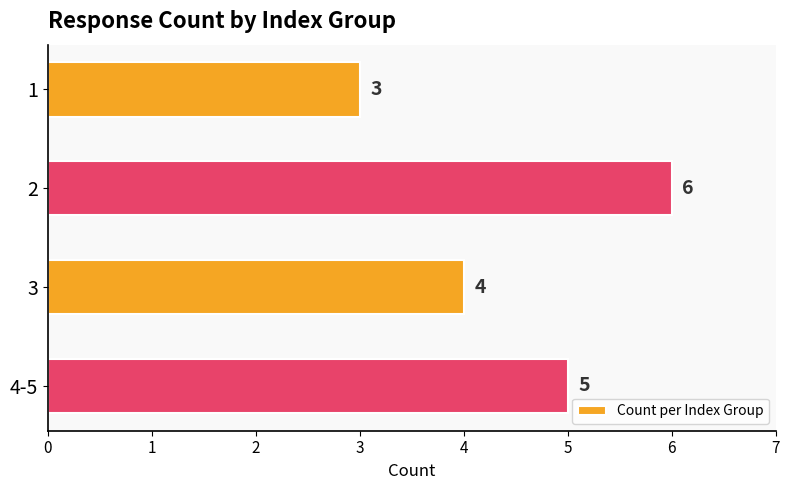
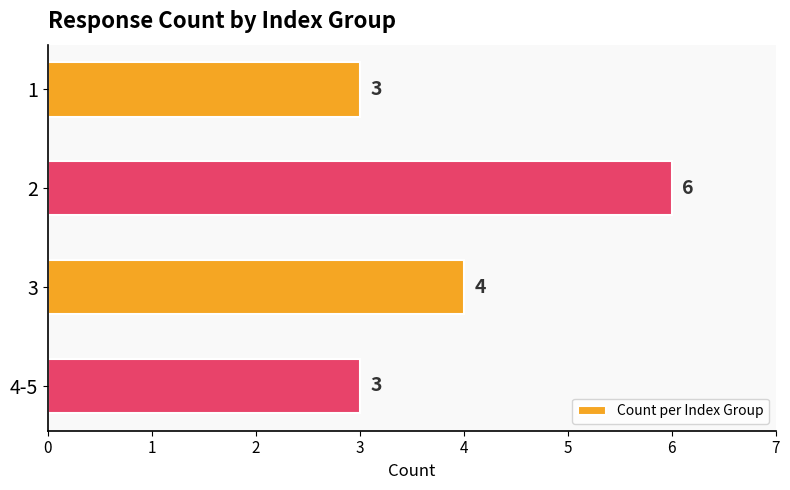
4-5: 5 -> 3
